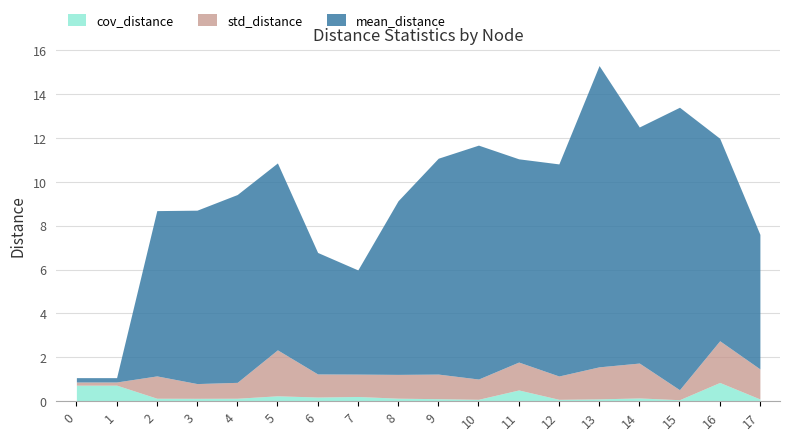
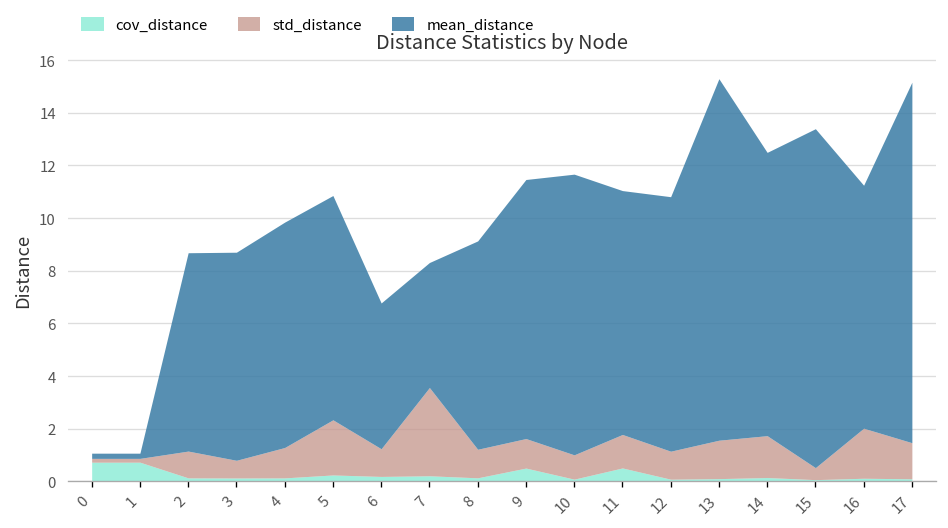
std_distance, 4: 0.7 -> 1.2
std_distance, 7: 1.0 -> 3.4
cov_distance, 9: 0.1 -> 0.5
cov_distance, 16: 0.9 -> 0.1
mean_distance, 17: 6.1 -> 13.7
